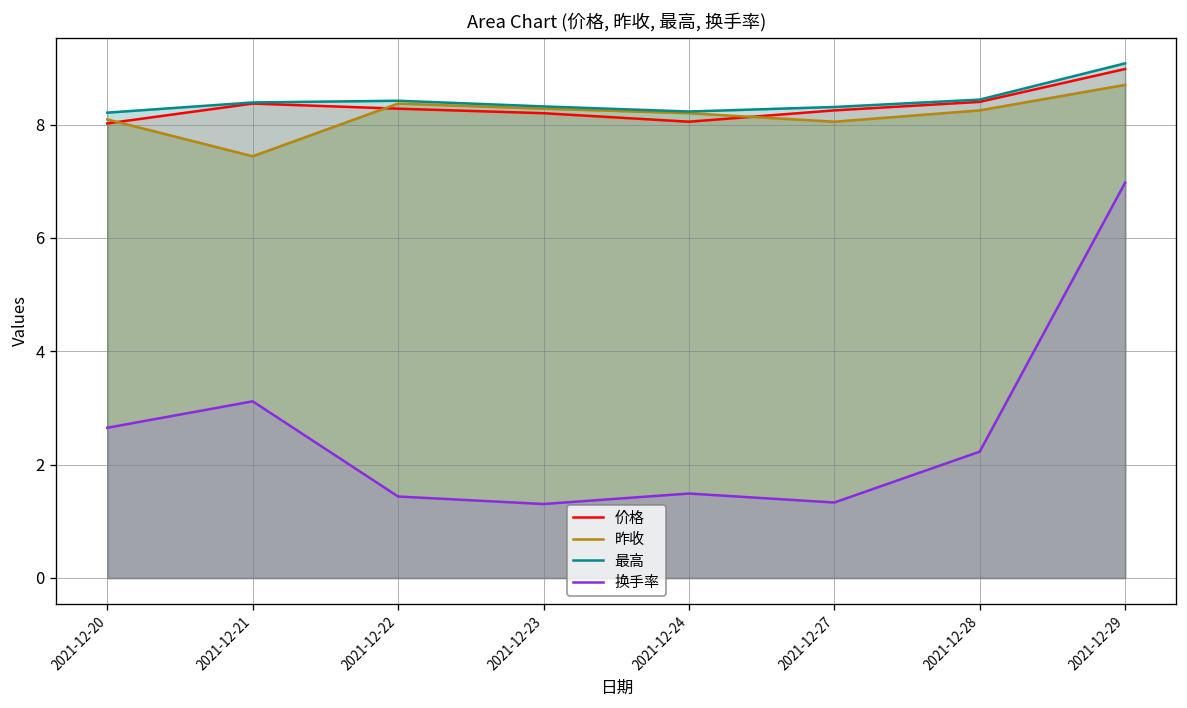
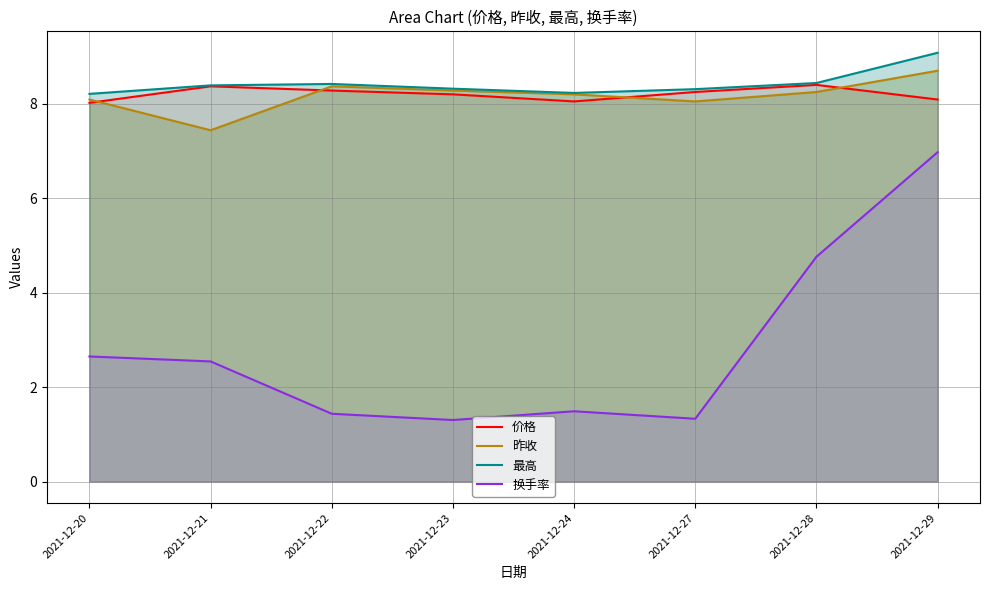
换手率, 2021-12-21: 3.1 -> 2.5
换手率, 2021-12-28: 2.2 -> 4.8
价格, 2021-12-29: 9.0 -> 8.1
